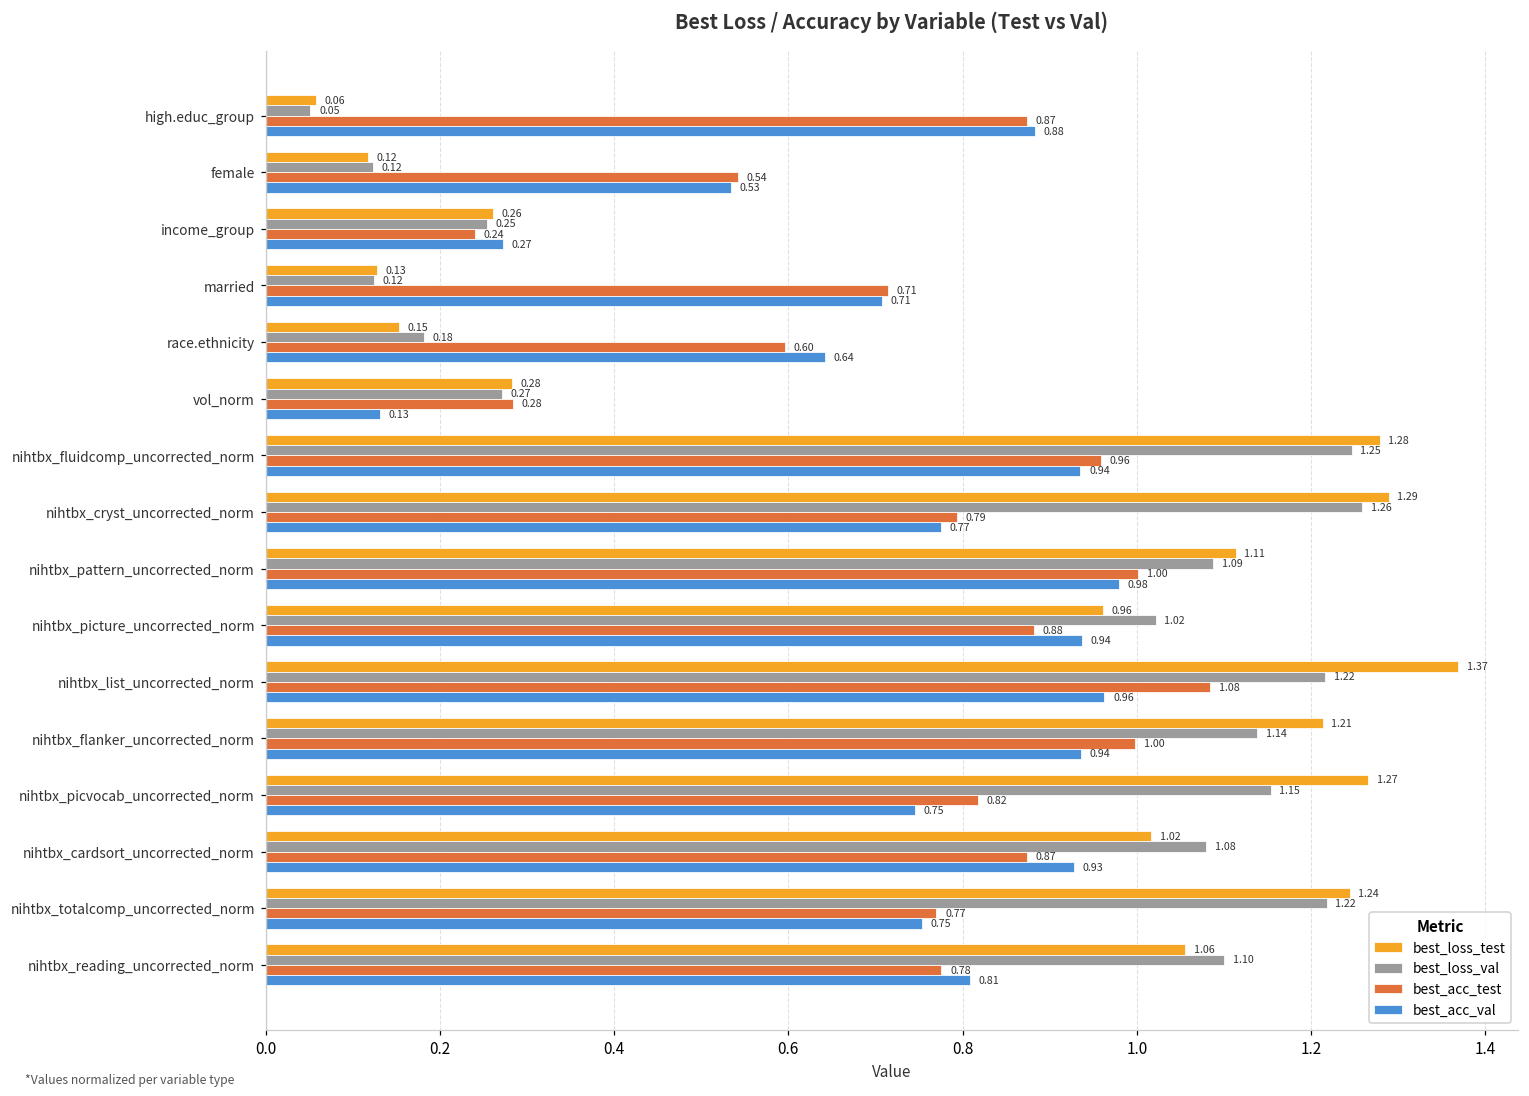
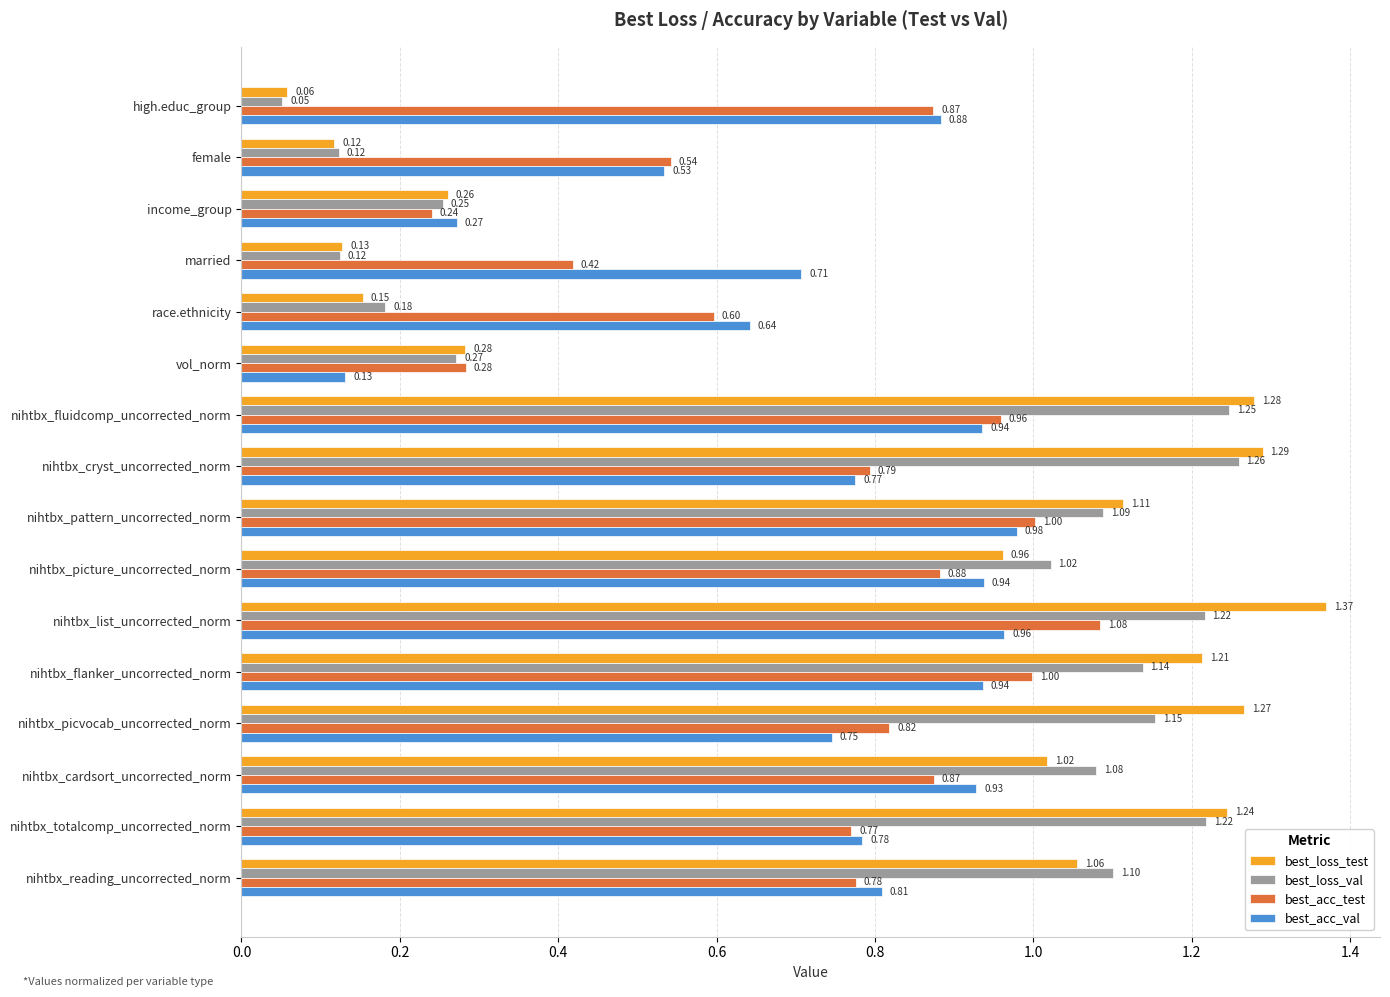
best_acc_test, married: 0.71 -> 0.42
best_acc_val, nihtbx_totalcomp_uncorrected_norm: 0.75 -> 0.78
